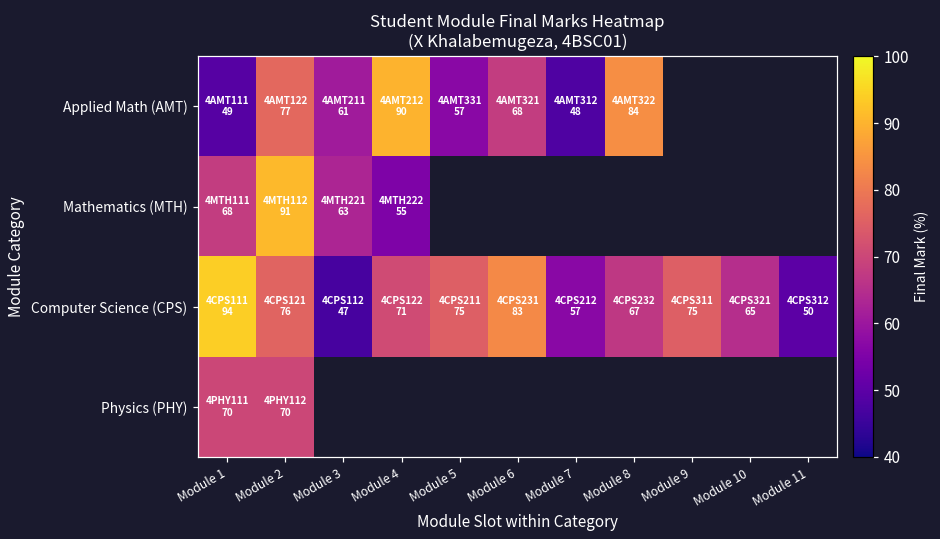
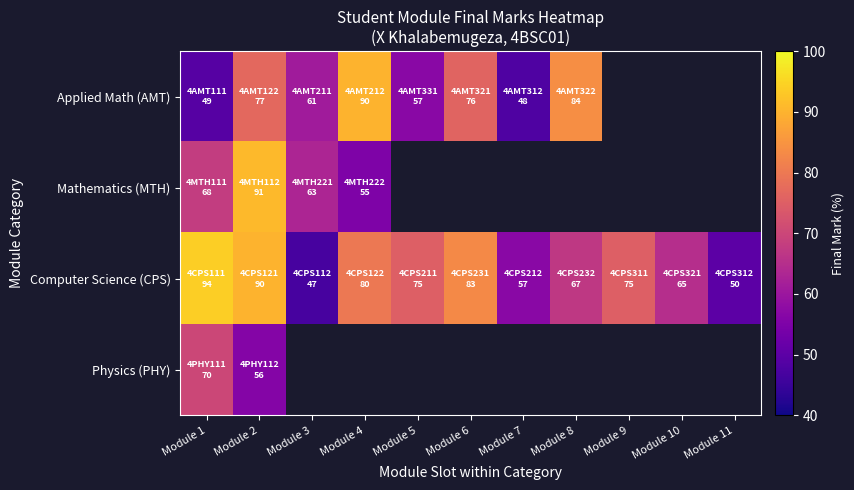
Applied Math (AMT), Module 6: 68 -> 76
Computer Science (CPS), Module 2: 76 -> 90
Computer Science (CPS), Module 4: 71 -> 80
Physics (PHY), Module 2: 70 -> 56
